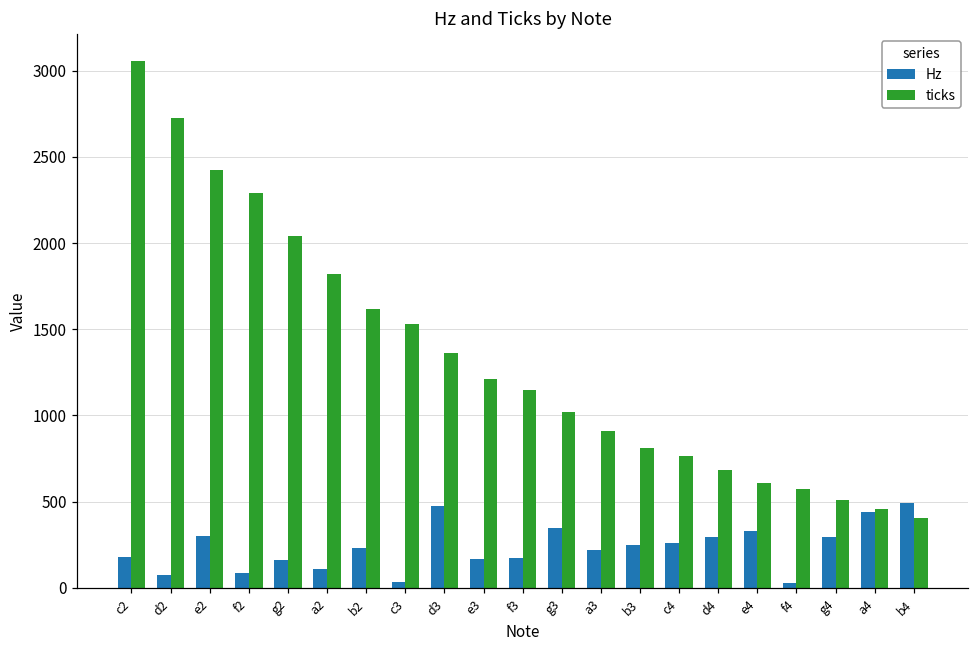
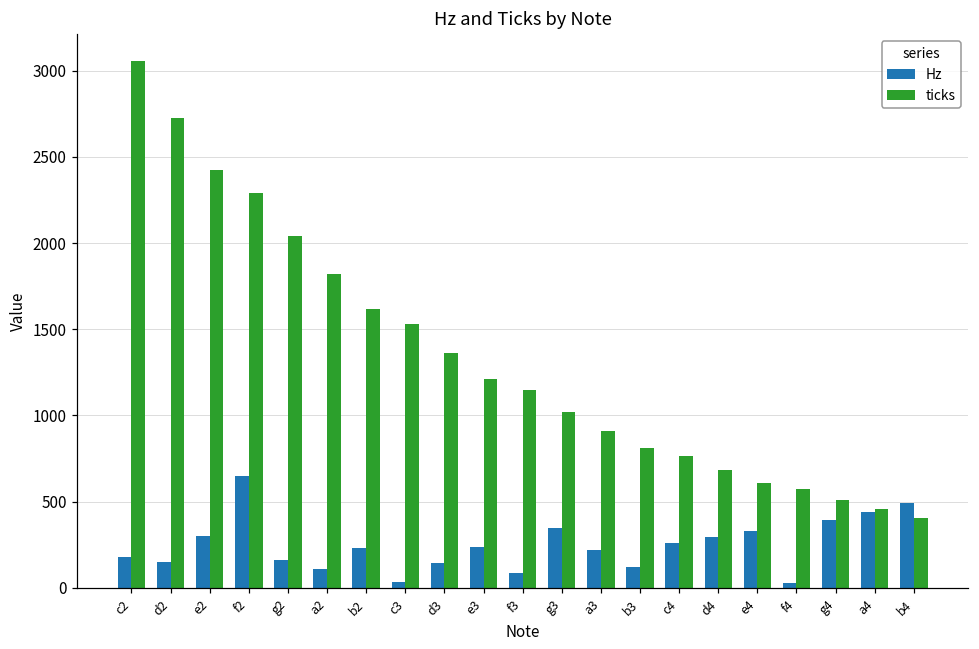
Hz, d2: 70 -> 150
Hz, f2: 90 -> 650
Hz, d3: 480 -> 150
Hz, e3: 160 -> 240
Hz, f3: 170 -> 90
Hz, b3: 250 -> 120
Hz, g4: 300 -> 390
